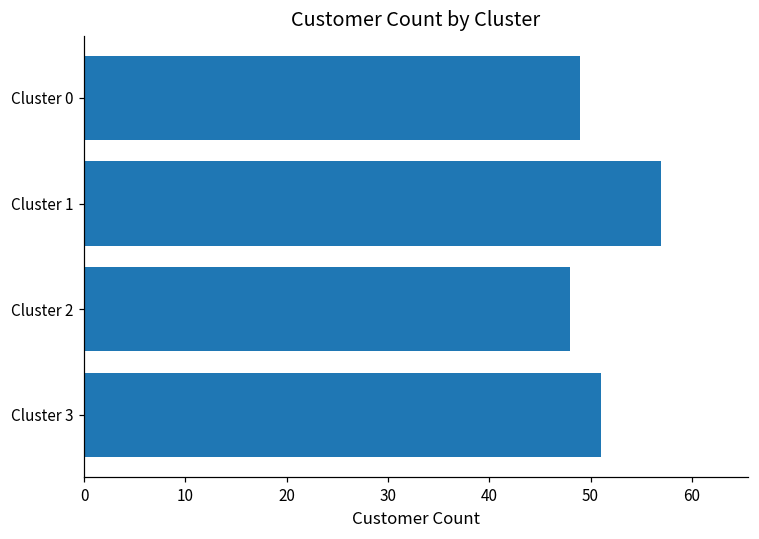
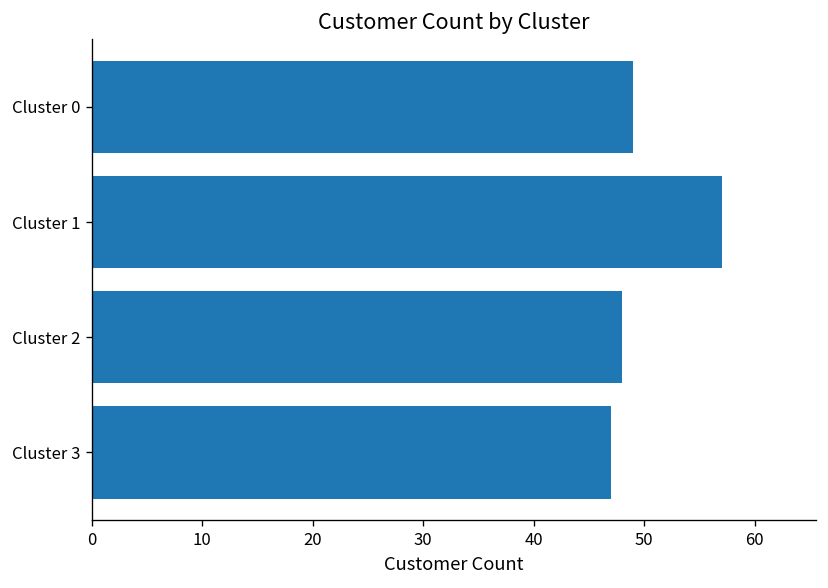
Cluster 3: 51 -> 47
